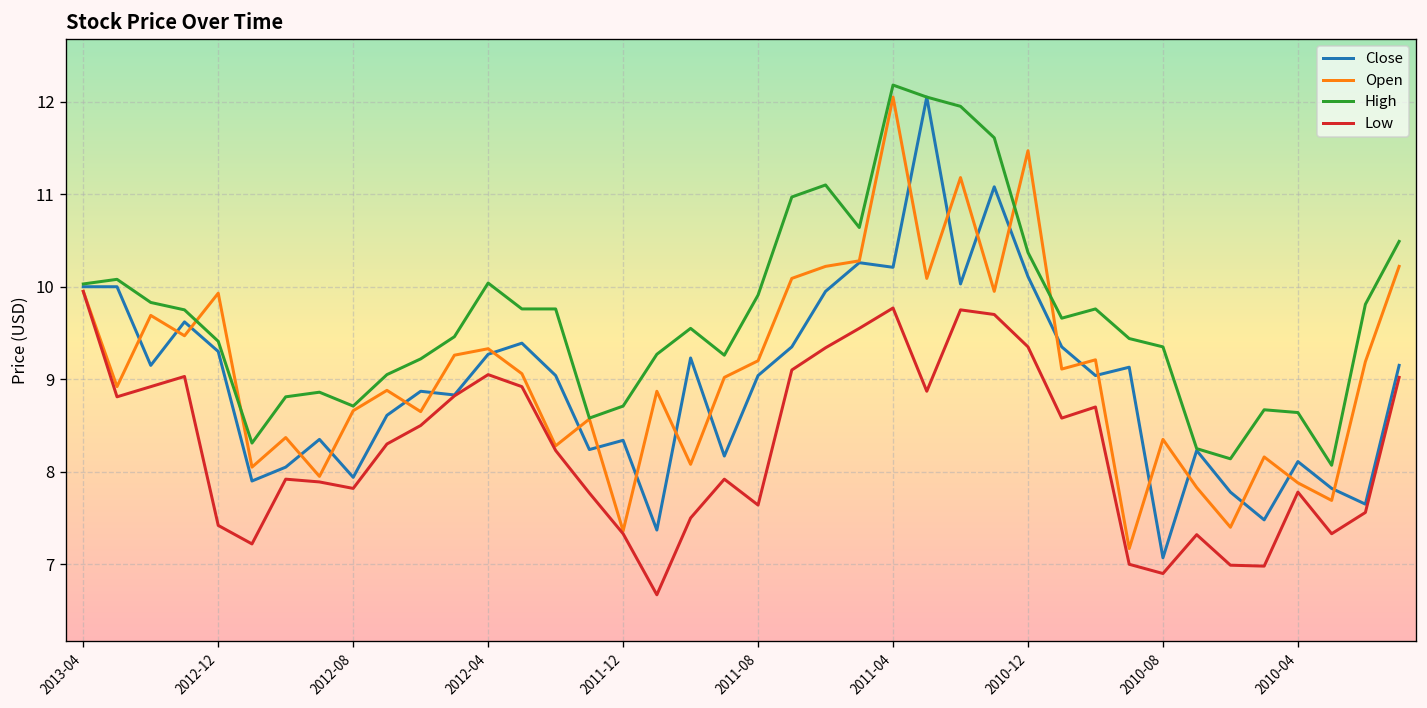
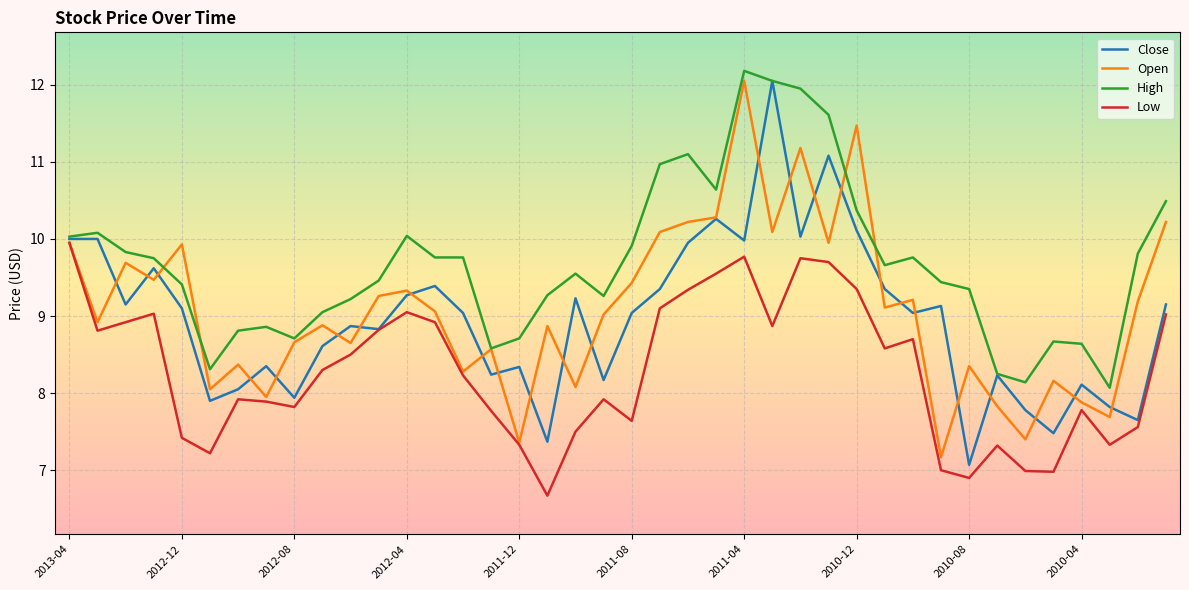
Close, 2012-12: 9.3 -> 9.1
Open, 2011-08: 9.2 -> 9.4
Close, 2011-04: 10.2 -> 10.0
